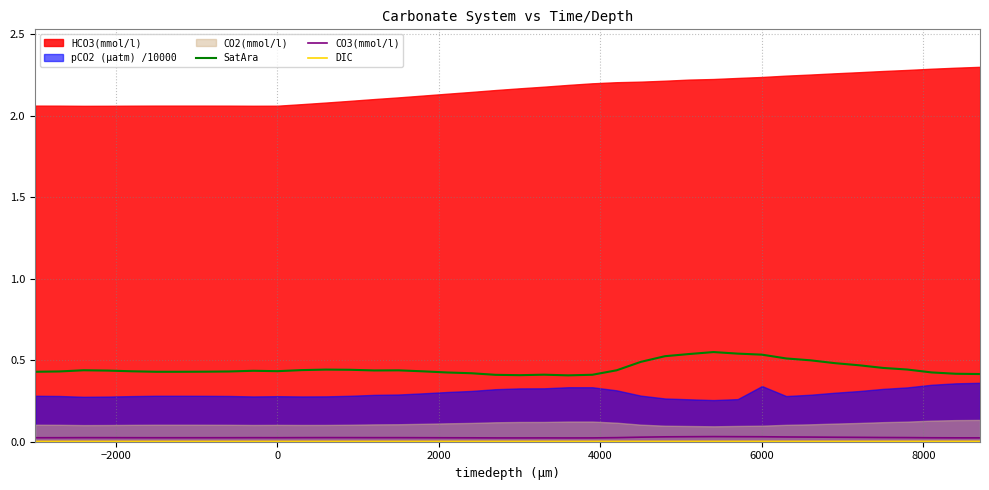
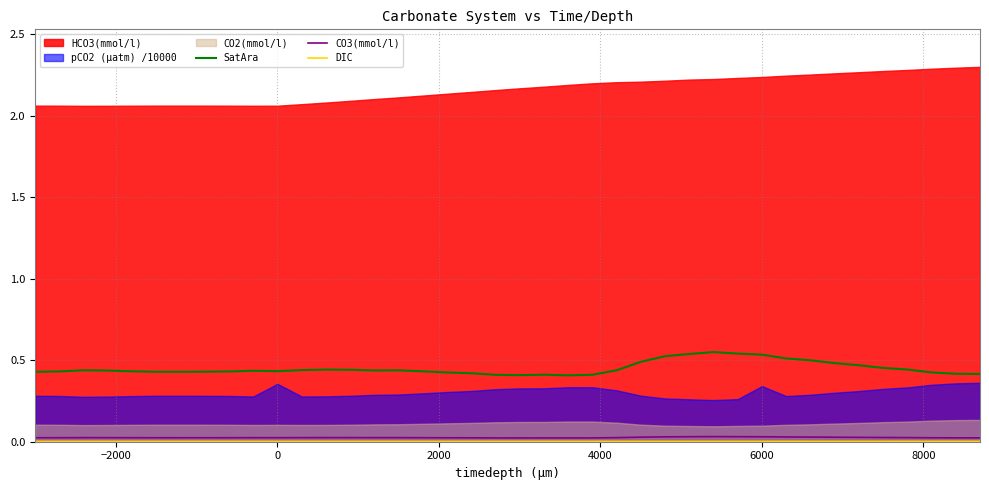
pCO2 (µatm) /10000, 0: 0.28 -> 0.36
